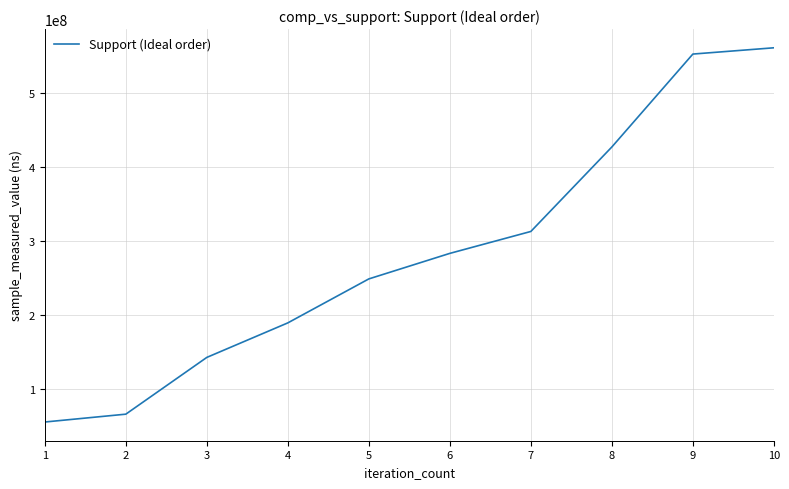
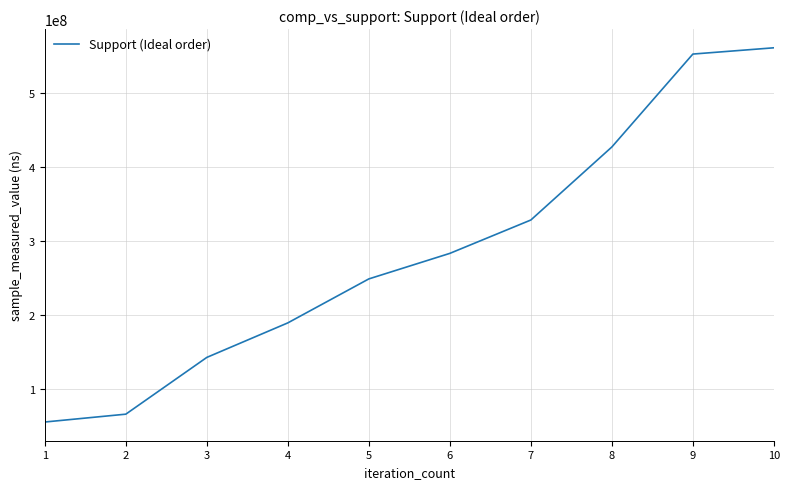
7: 310000000 -> 330000000
